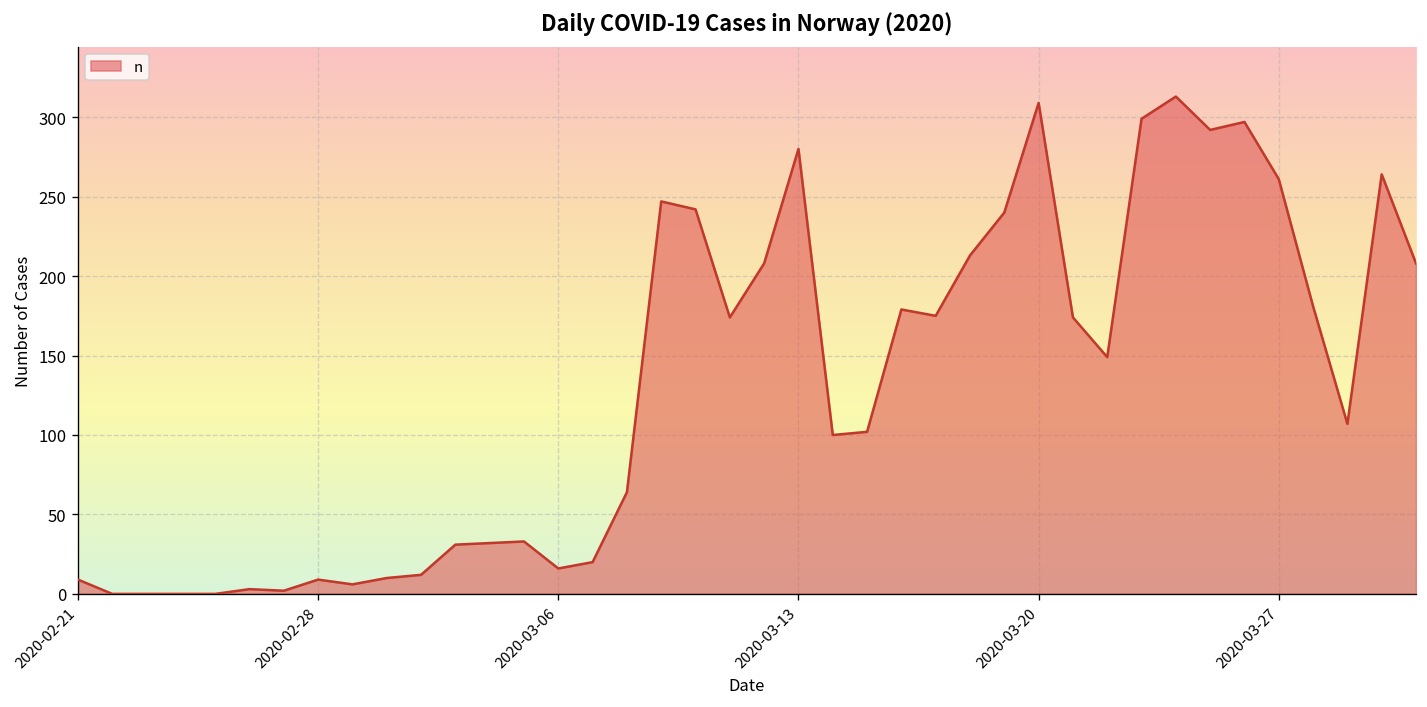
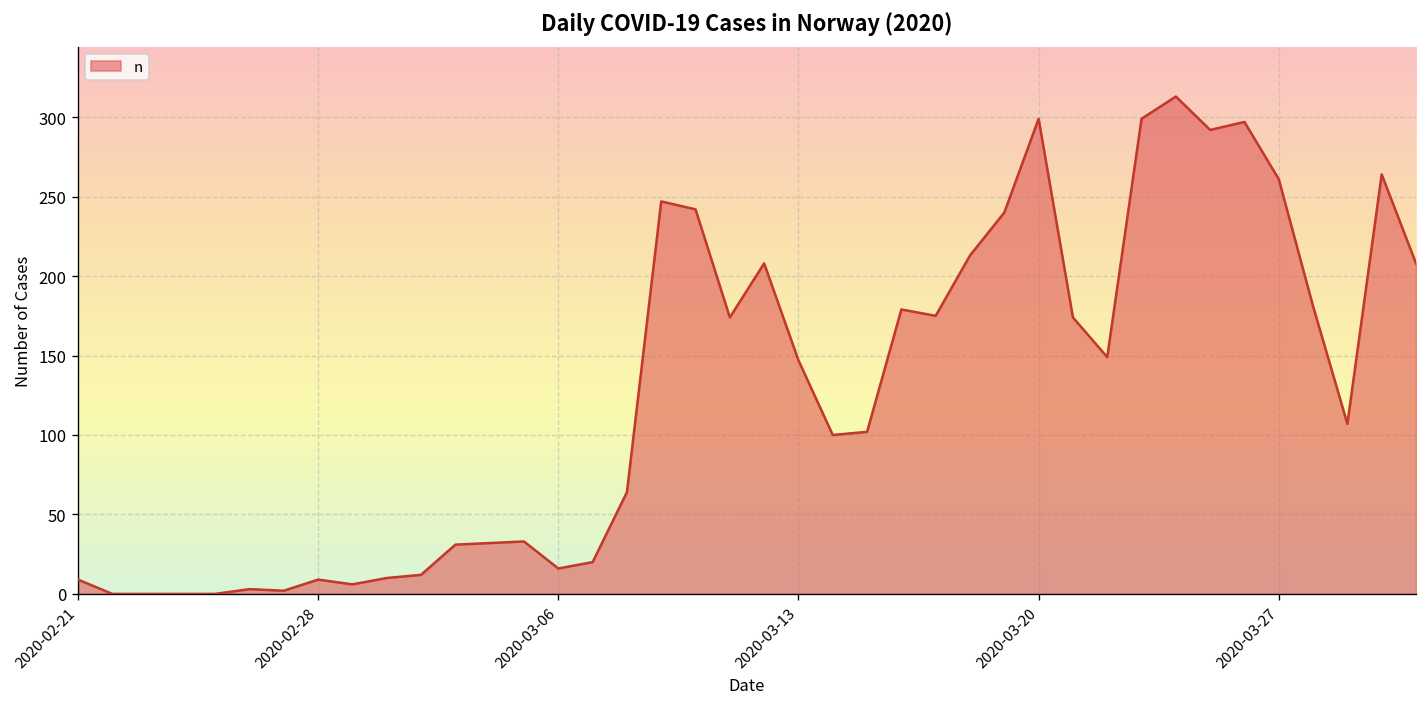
2020-03-13: 280 -> 147
2020-03-20: 309 -> 299
